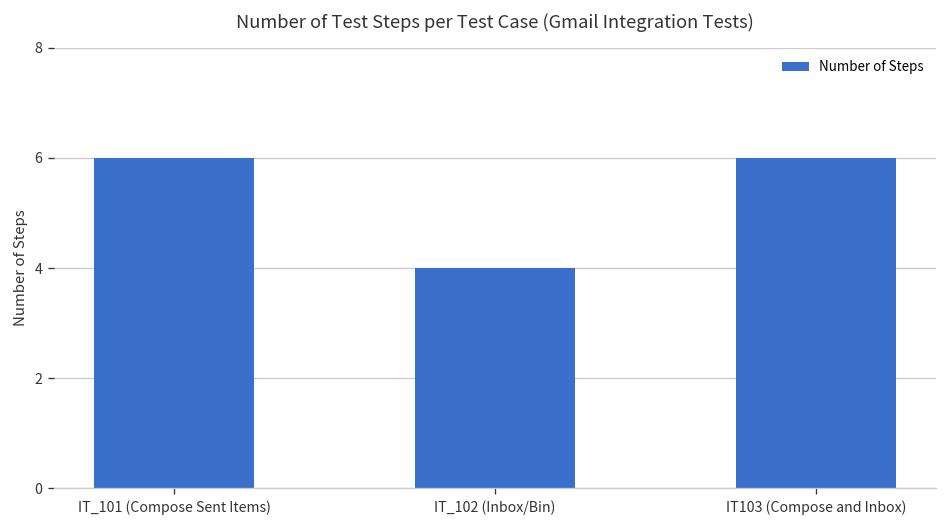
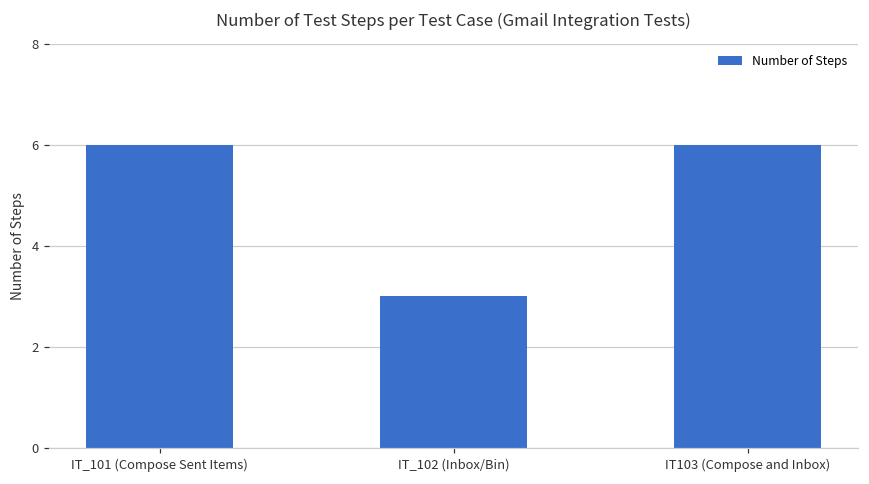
IT_102 (Inbox/Bin): 4 -> 3
